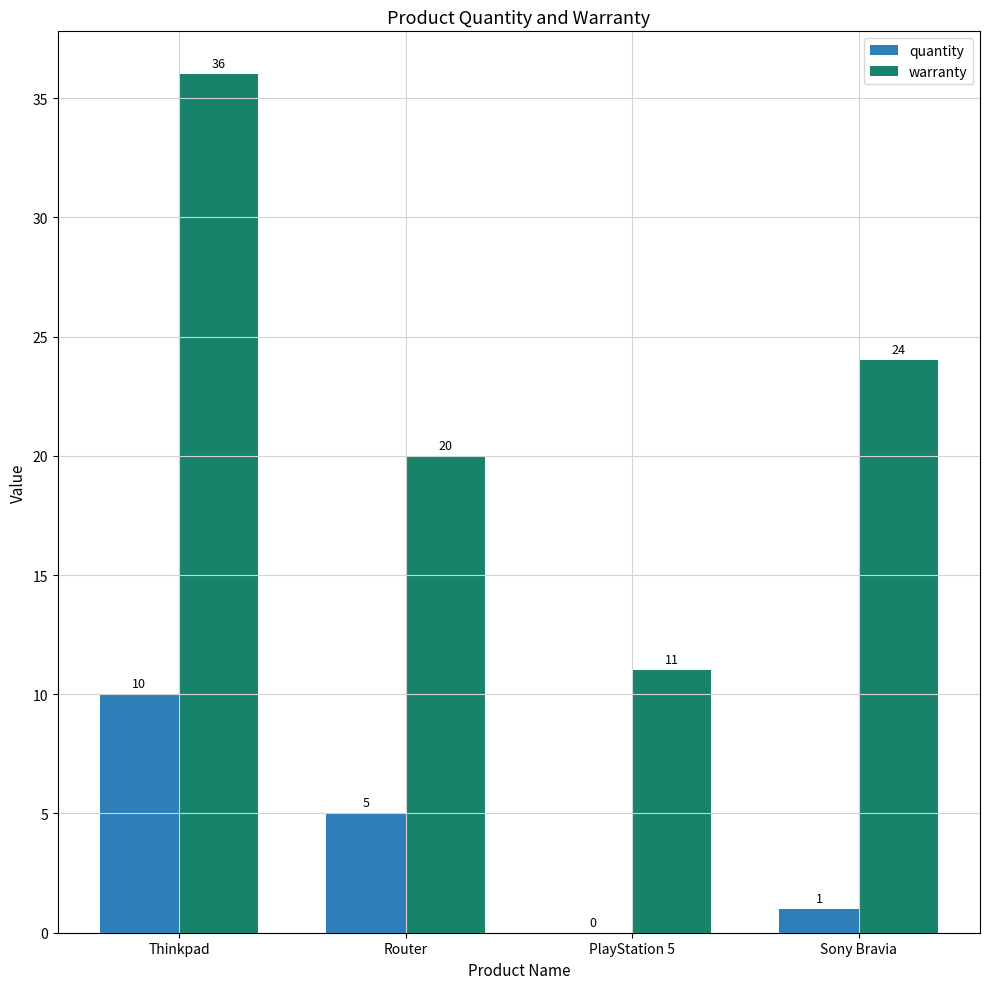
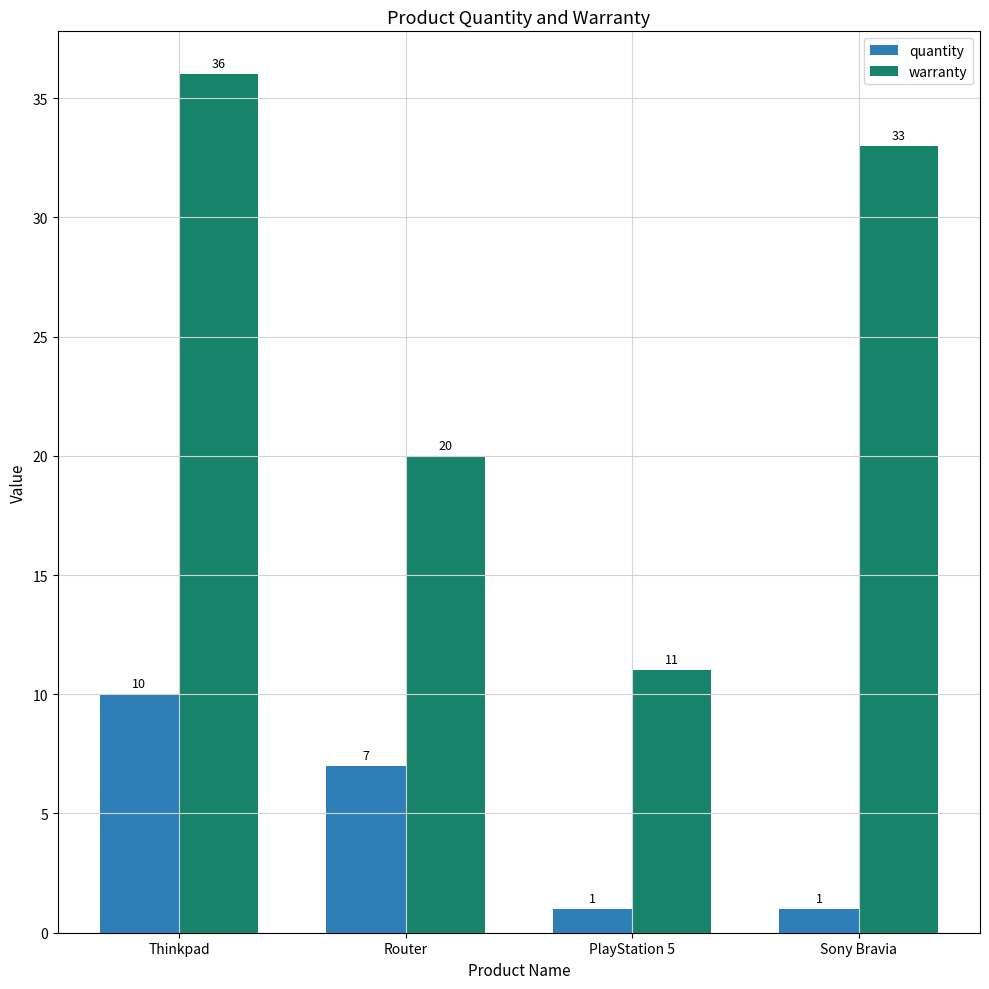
quantity, Router: 5 -> 7
quantity, PlayStation 5: 0 -> 1
warranty, Sony Bravia: 24 -> 33
